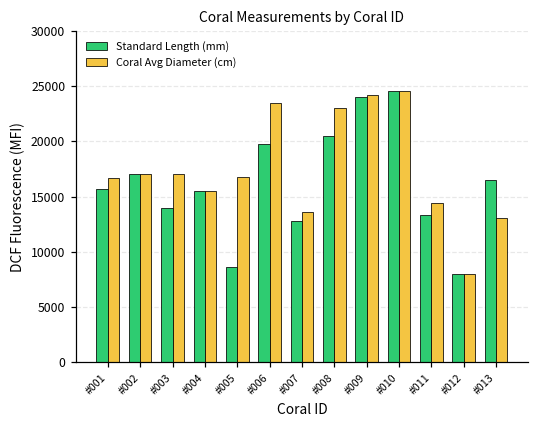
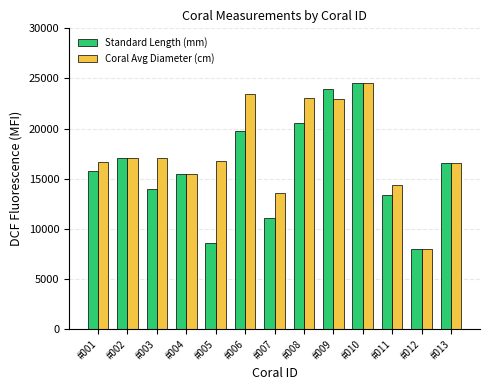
Standard Length (mm), #007: 12800 -> 11100
Coral Avg Diameter (cm), #009: 24200 -> 22900
Coral Avg Diameter (cm), #013: 13100 -> 16500
